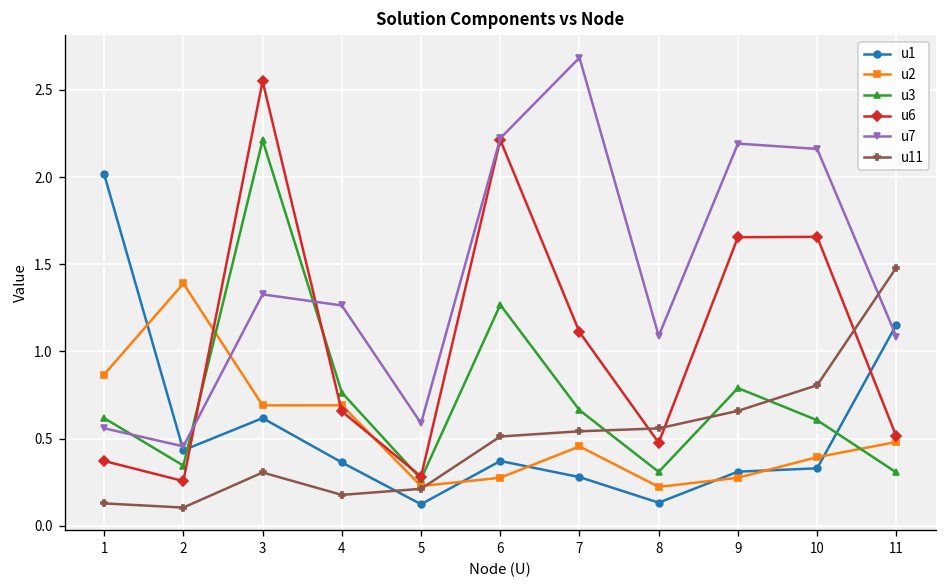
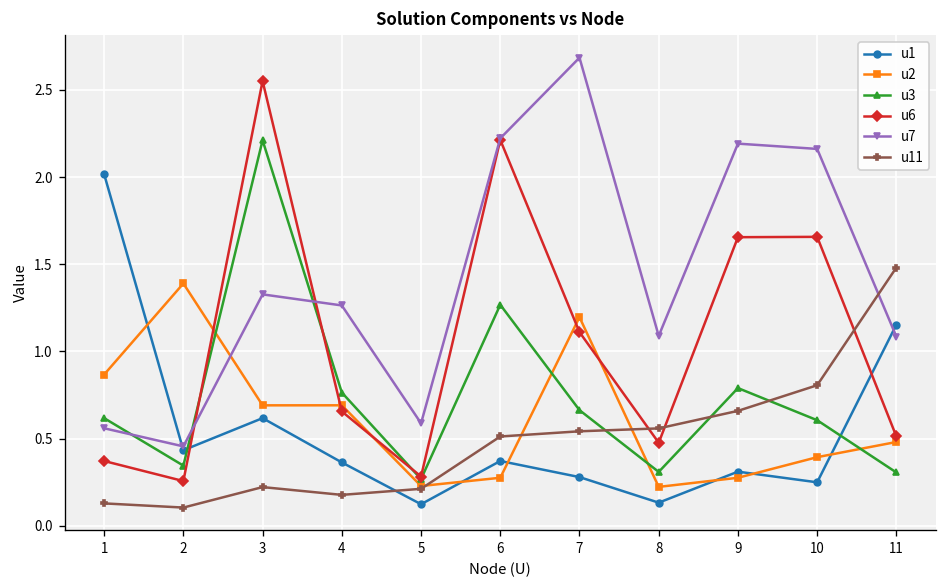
u11, 3: 0.31 -> 0.22
u2, 7: 0.46 -> 1.20
u1, 10: 0.33 -> 0.25
